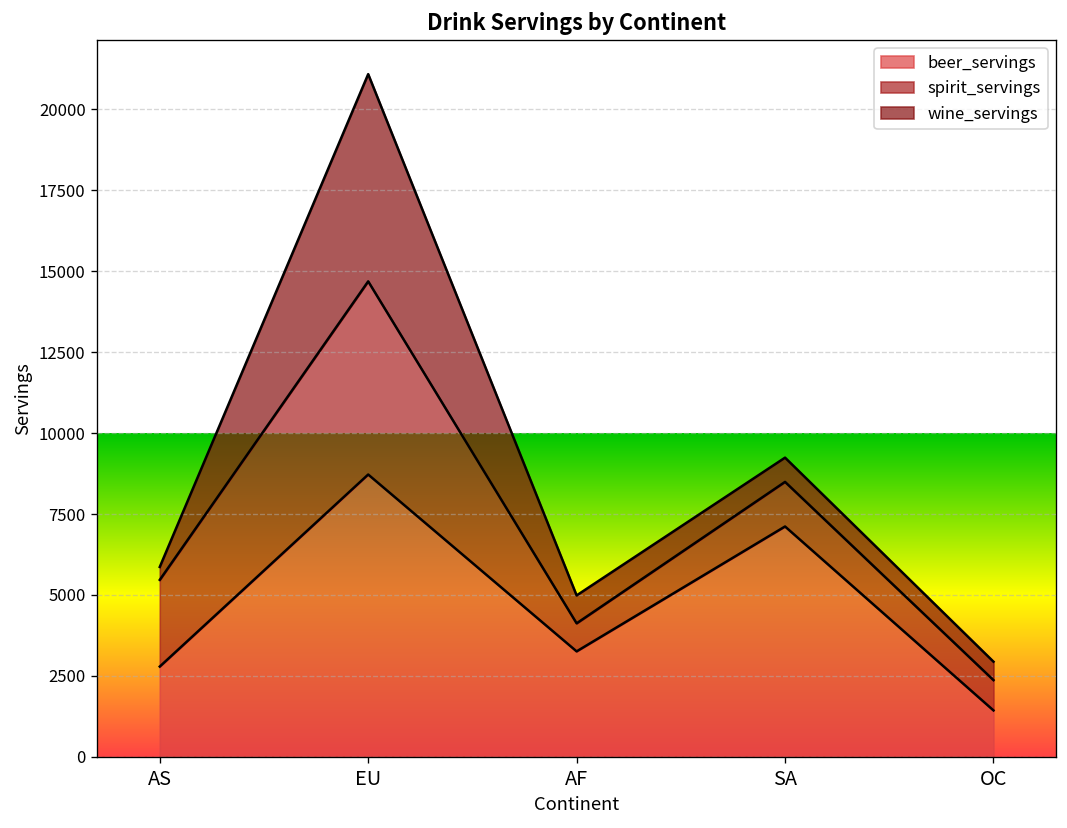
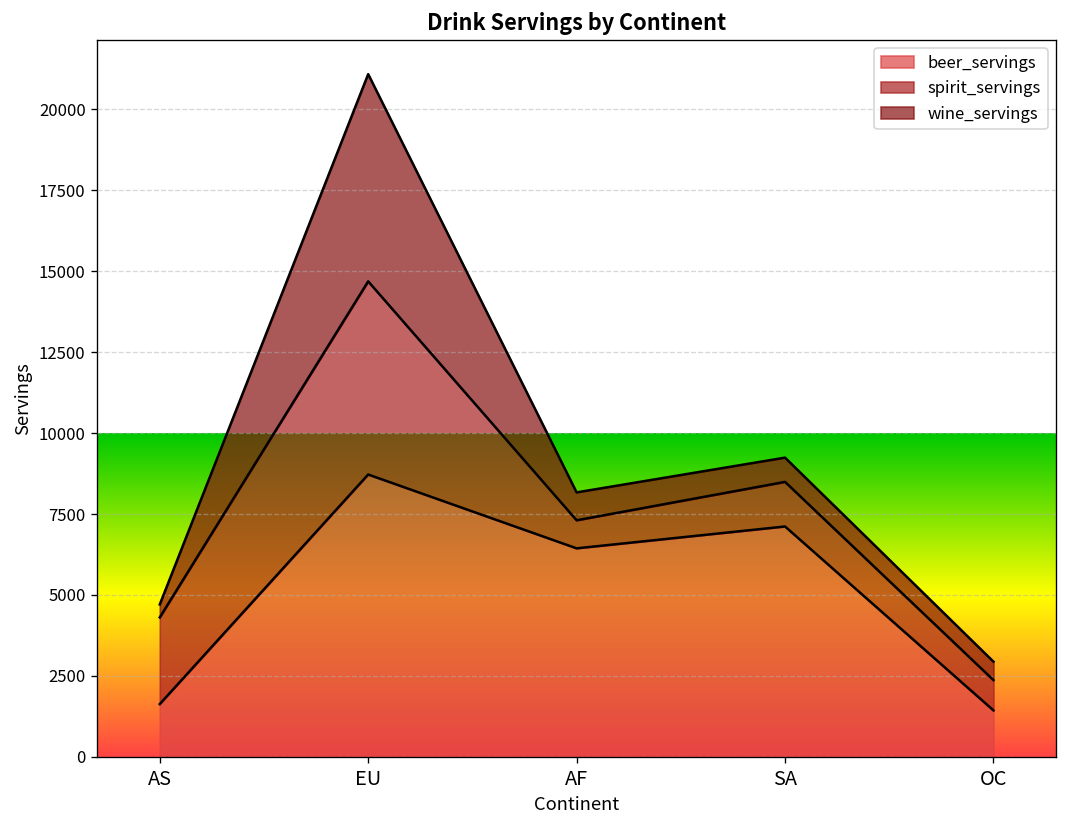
beer_servings, AS: 2800 -> 1600
beer_servings, AF: 3300 -> 6400
